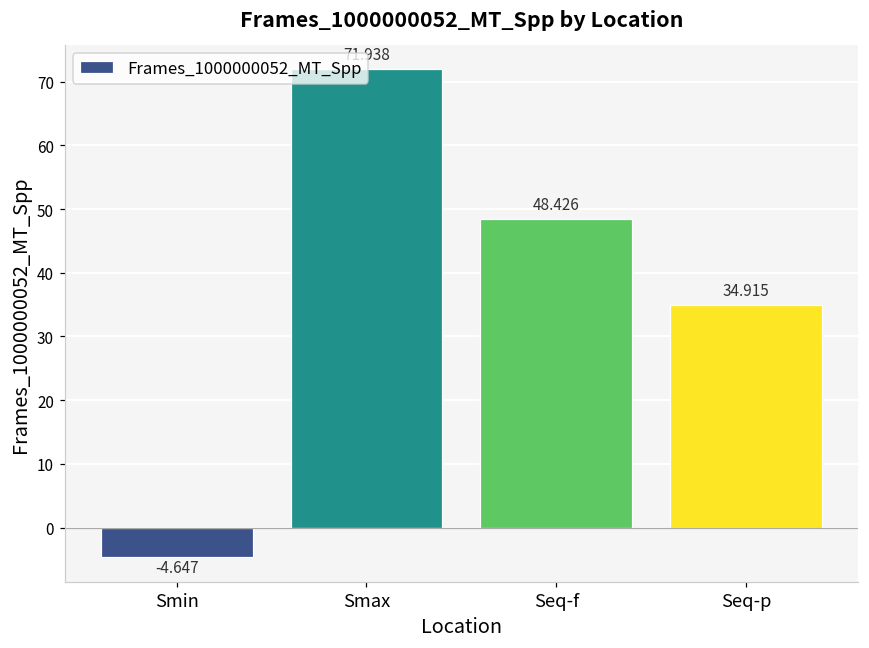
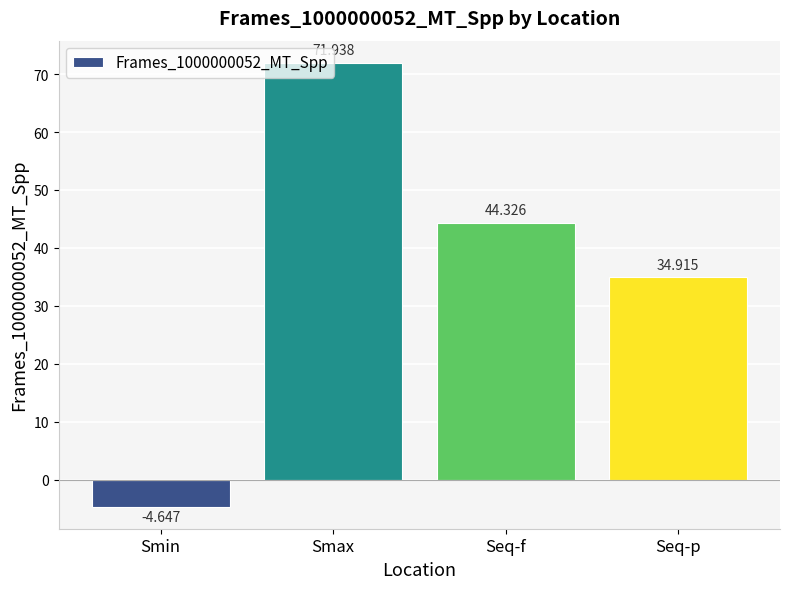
Seq-f: 48.426 -> 44.326
